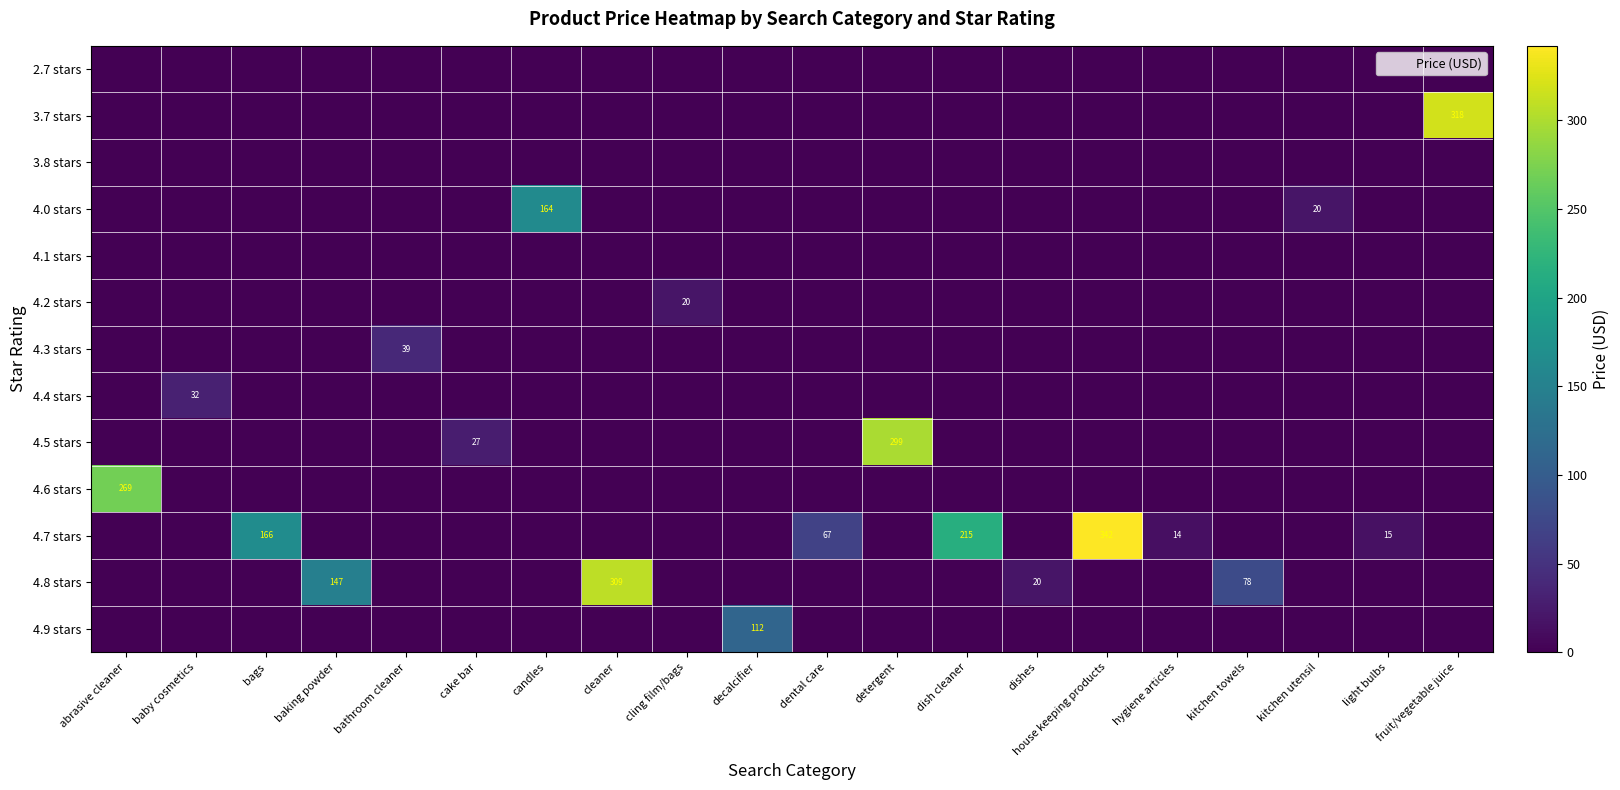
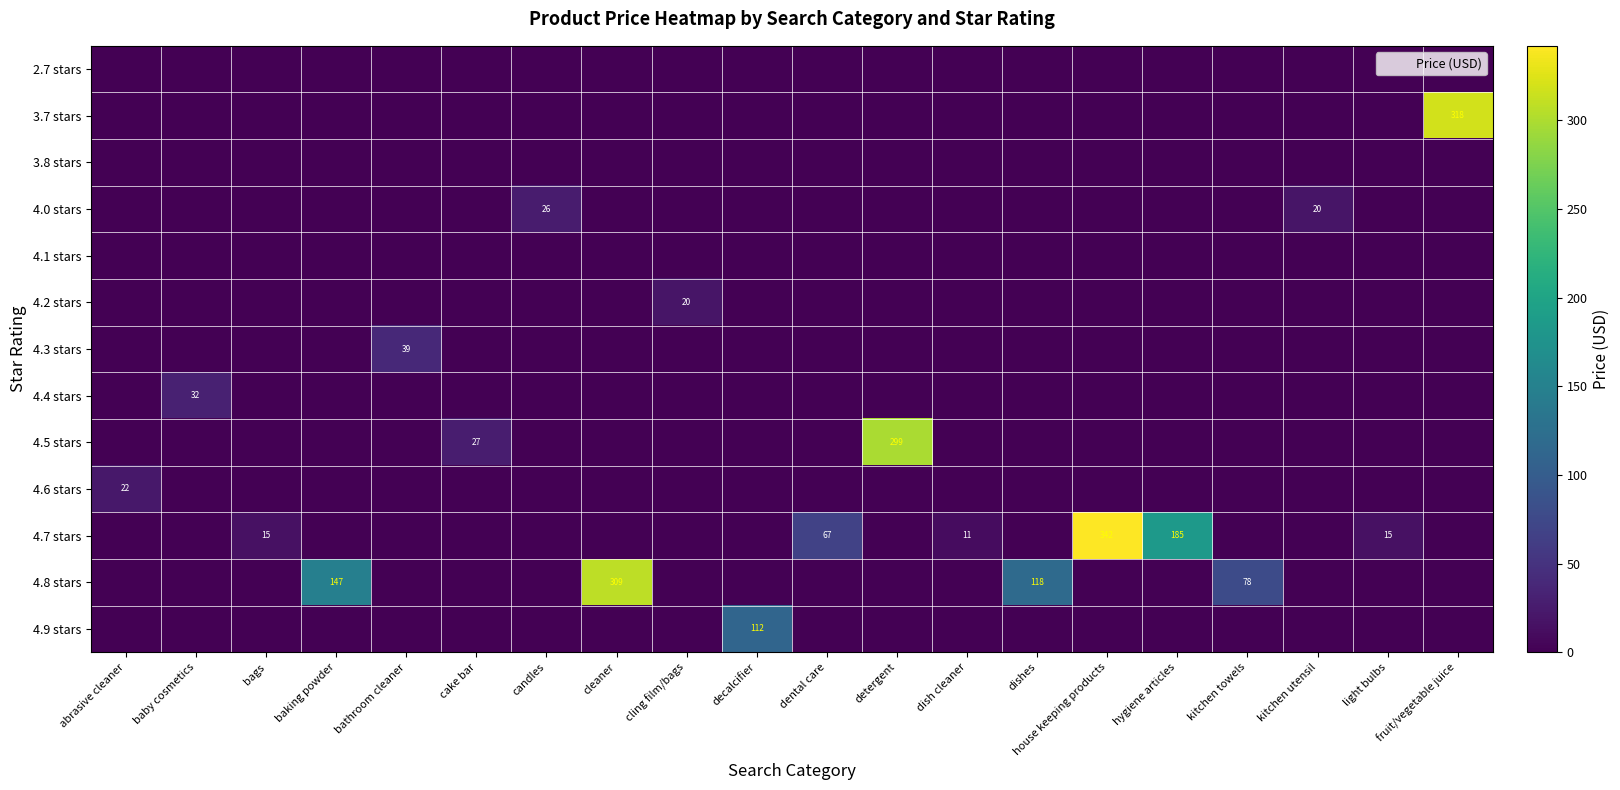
4.0 stars, candles: 164 -> 26
4.6 stars, abrasive cleaner: 269 -> 22
4.7 stars, bags: 166 -> 15
4.7 stars, dish cleaner: 215 -> 11
4.7 stars, hygiene articles: 14 -> 185
4.8 stars, dishes: 20 -> 118
